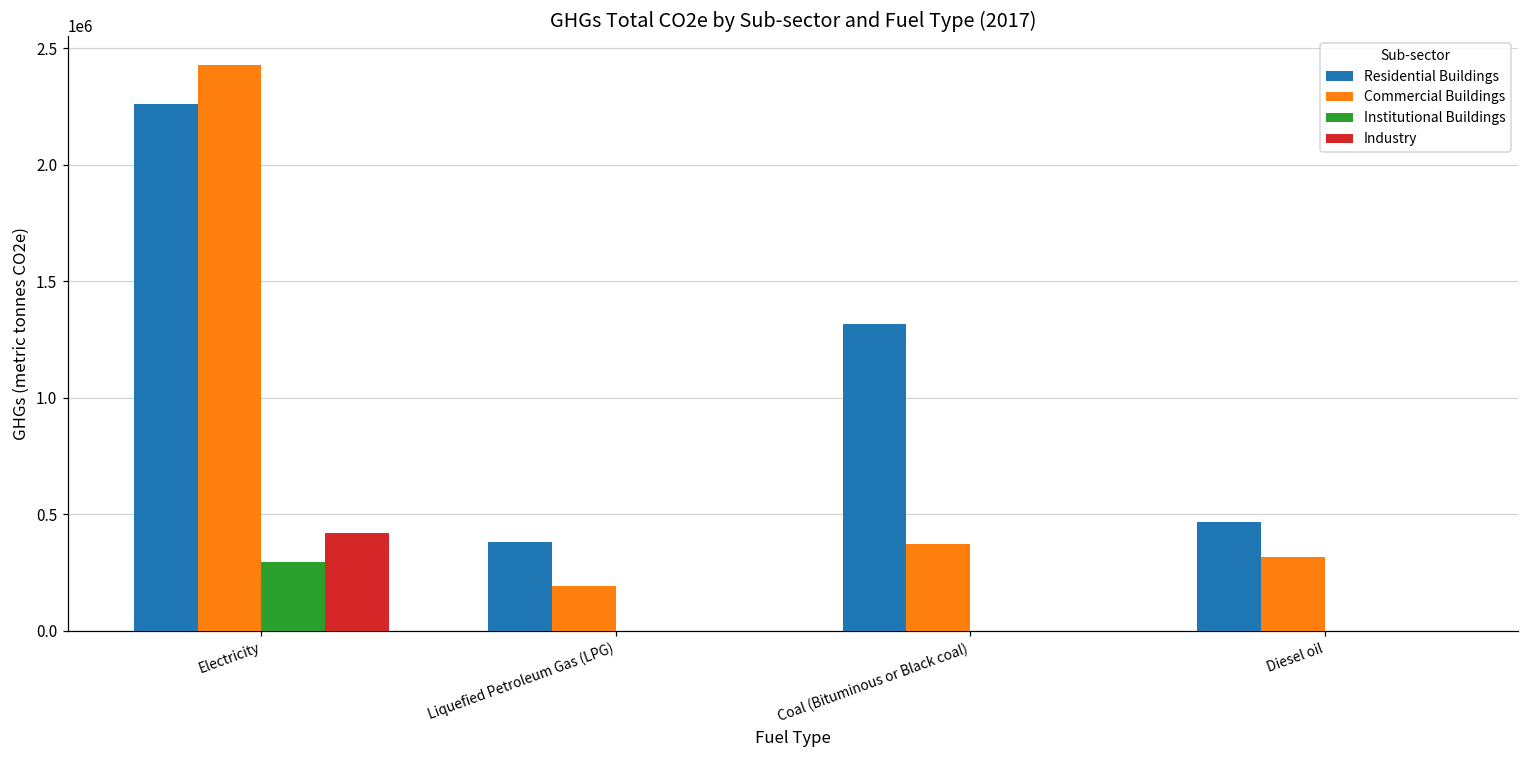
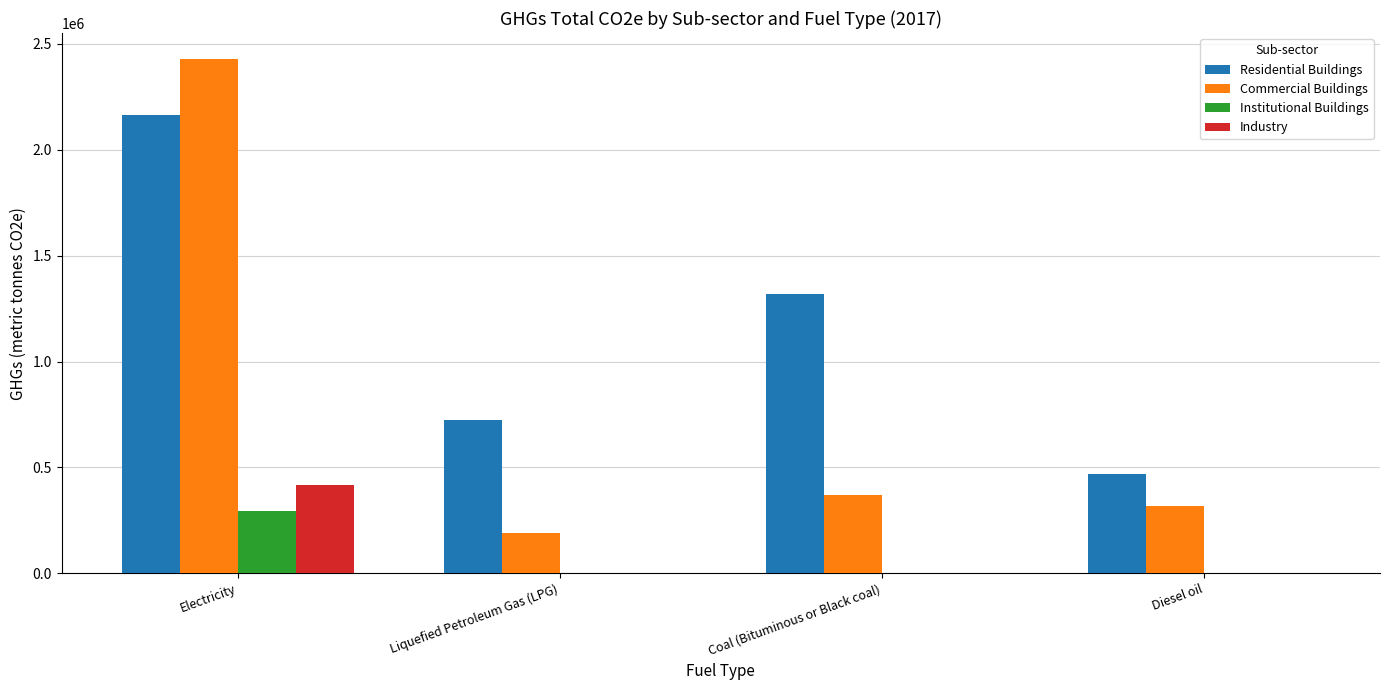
Residential Buildings, Electricity: 2260000 -> 2170000
Residential Buildings, Liquefied Petroleum Gas (LPG): 380000 -> 720000
